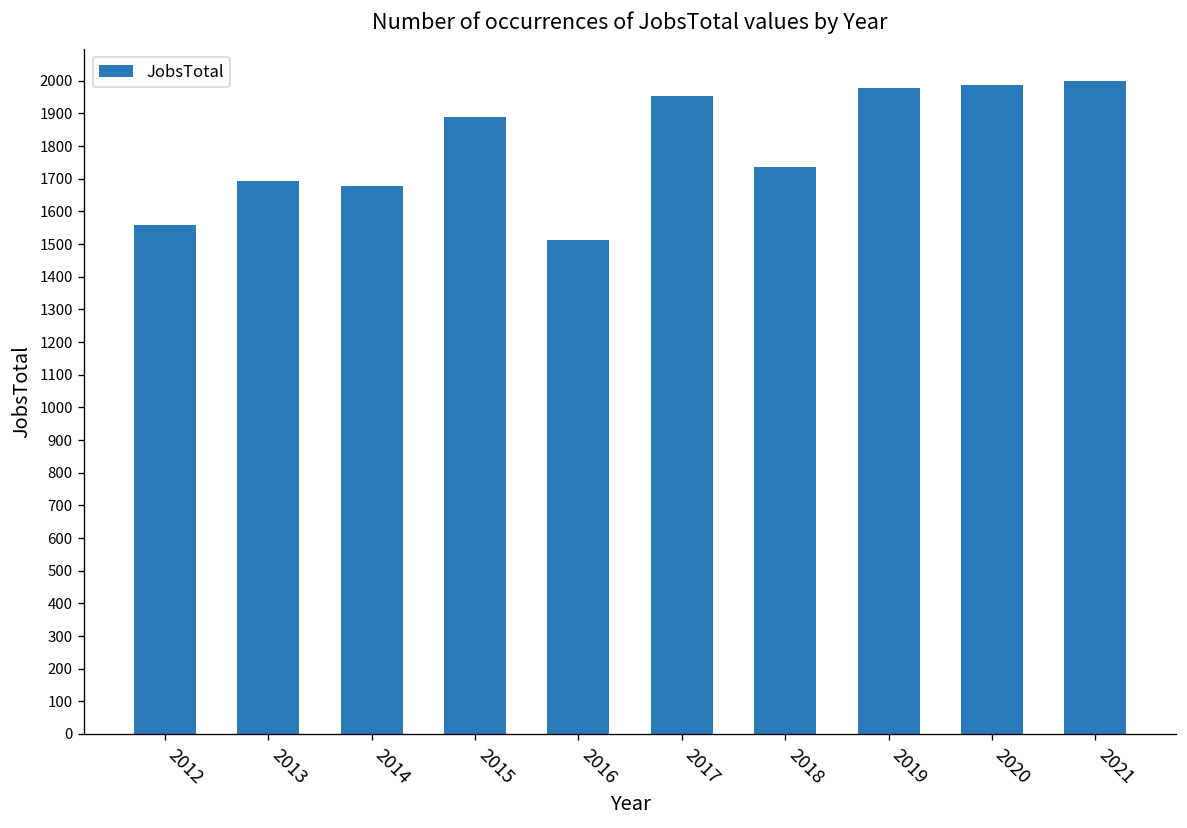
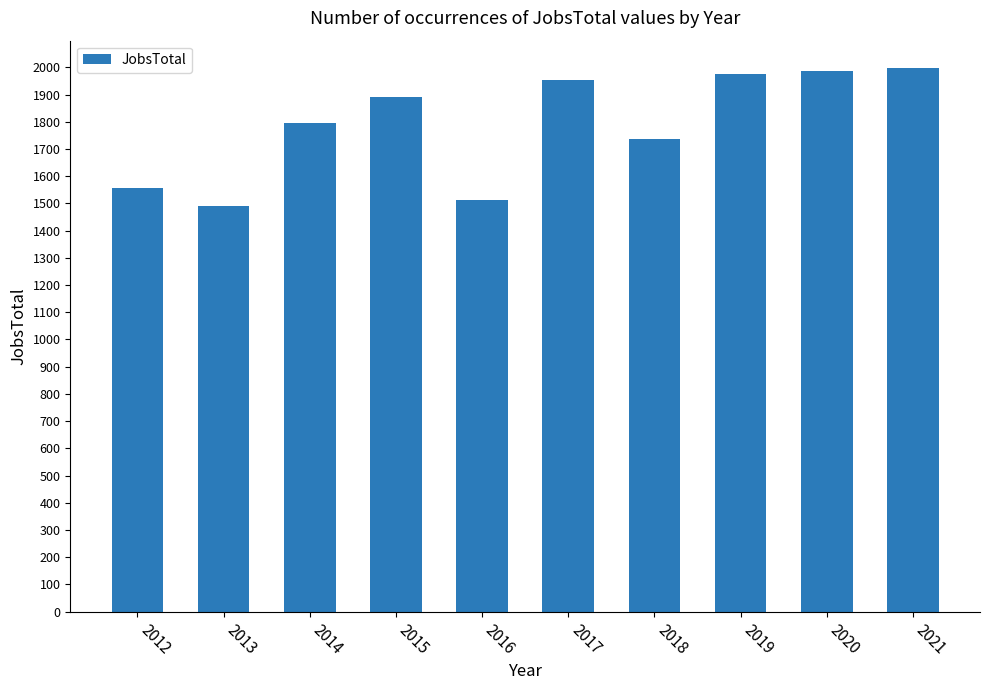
2013: 1690 -> 1490
2014: 1680 -> 1800
